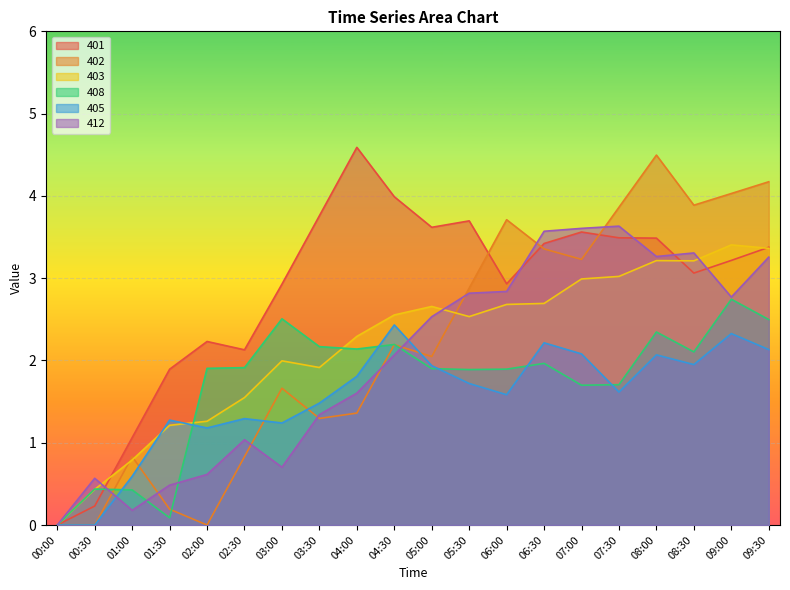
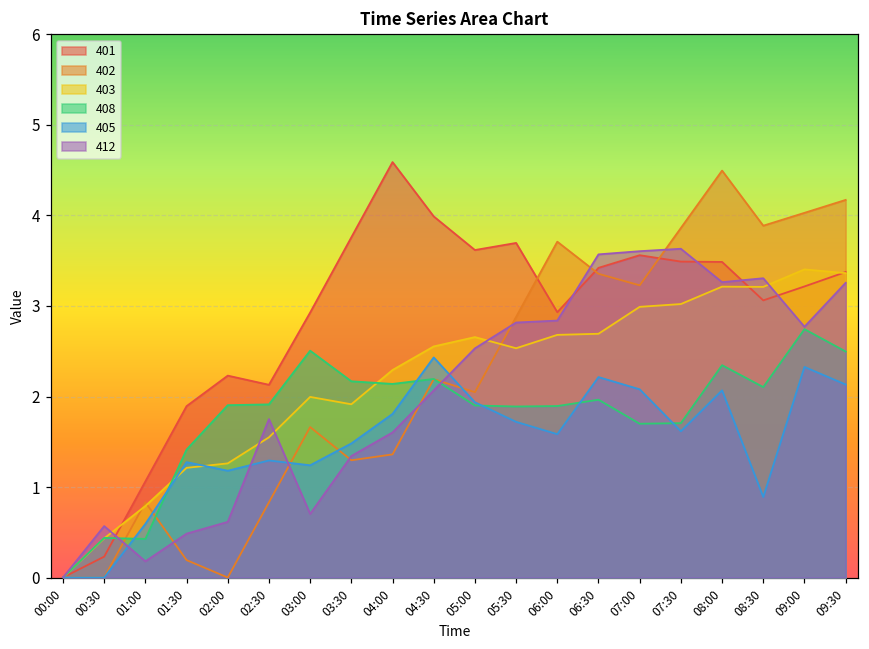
408, 01:30: 0.1 -> 1.4
412, 02:30: 1.0 -> 1.8
405, 08:30: 2.0 -> 0.9
